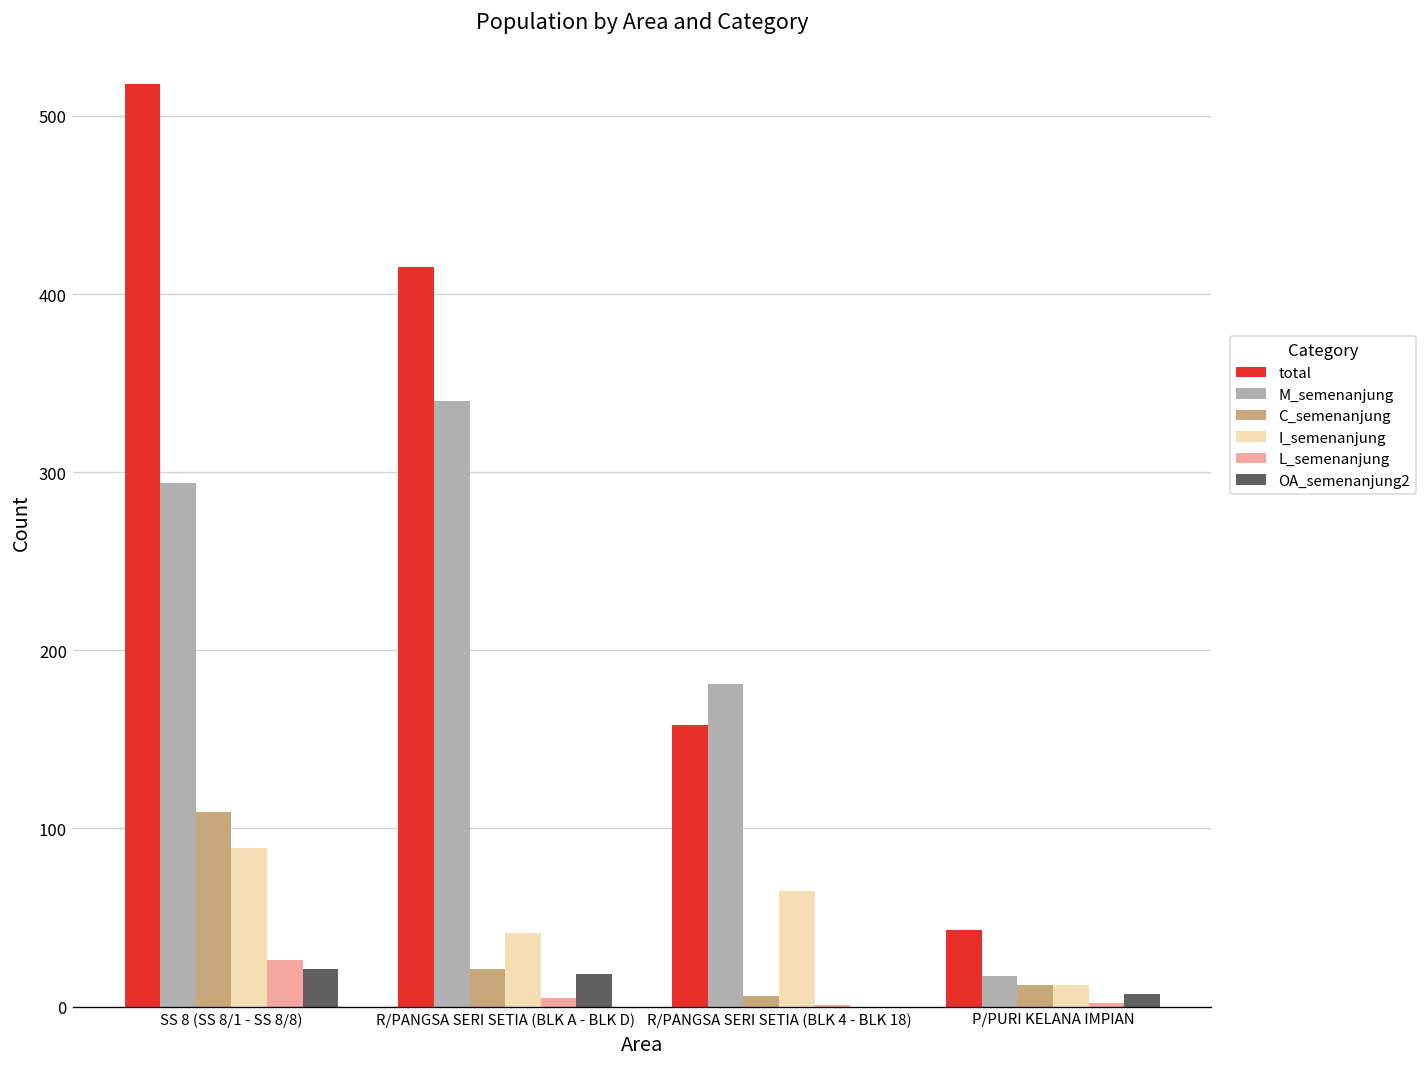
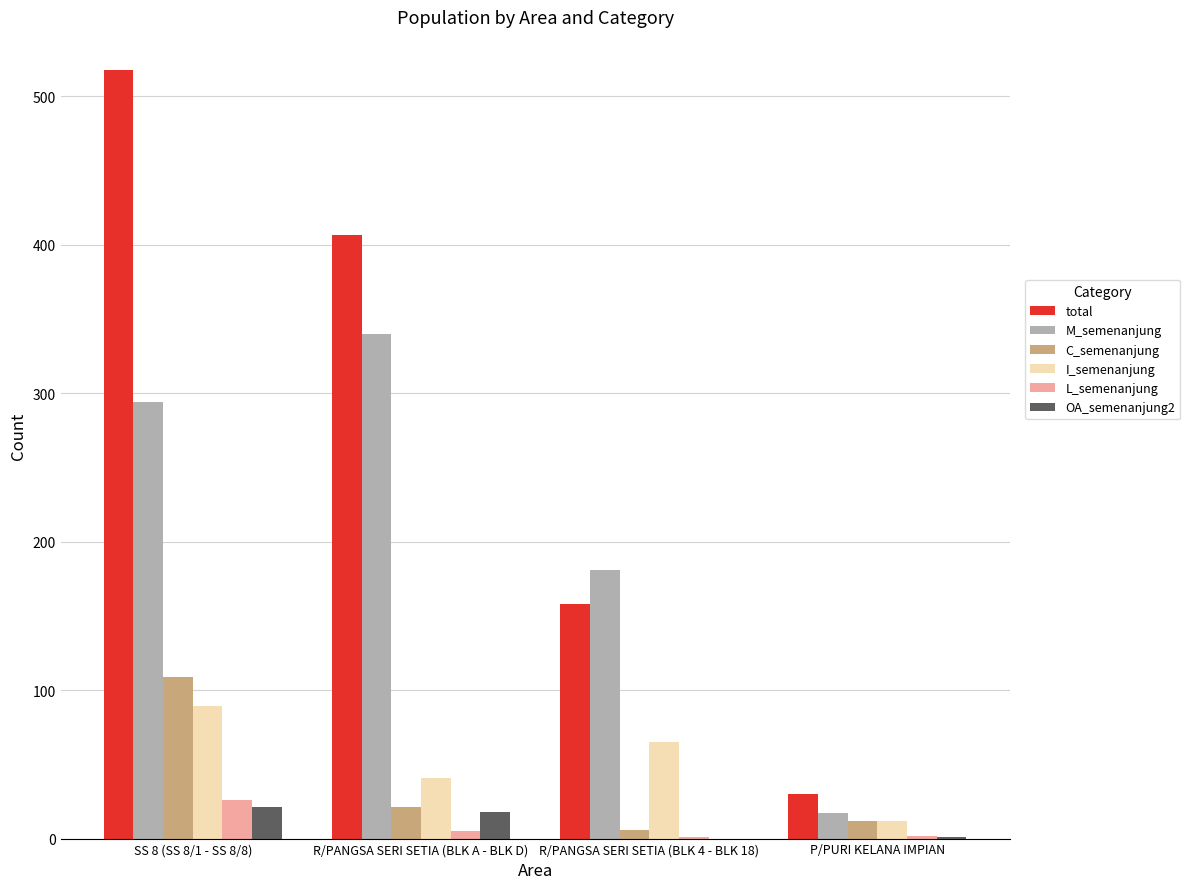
total, R/PANGSA SERI SETIA (BLK A - BLK D): 415 -> 407
total, P/PURI KELANA IMPIAN: 43 -> 30
OA_semenanjung2, P/PURI KELANA IMPIAN: 7 -> 1
